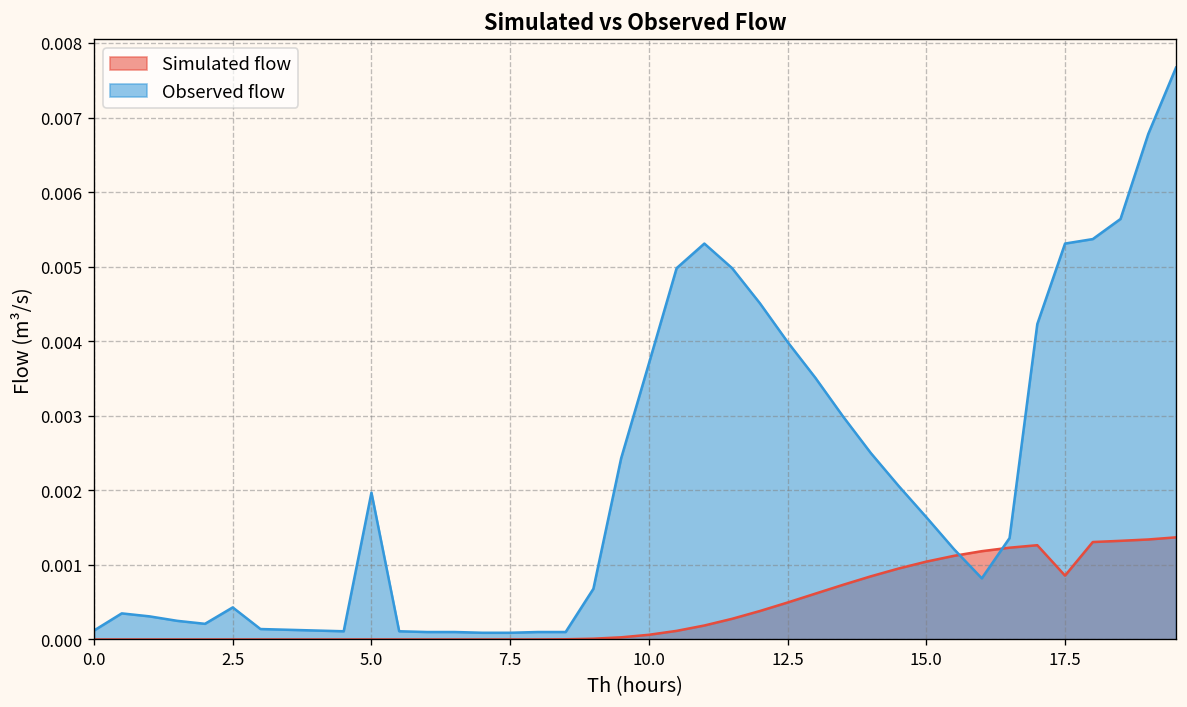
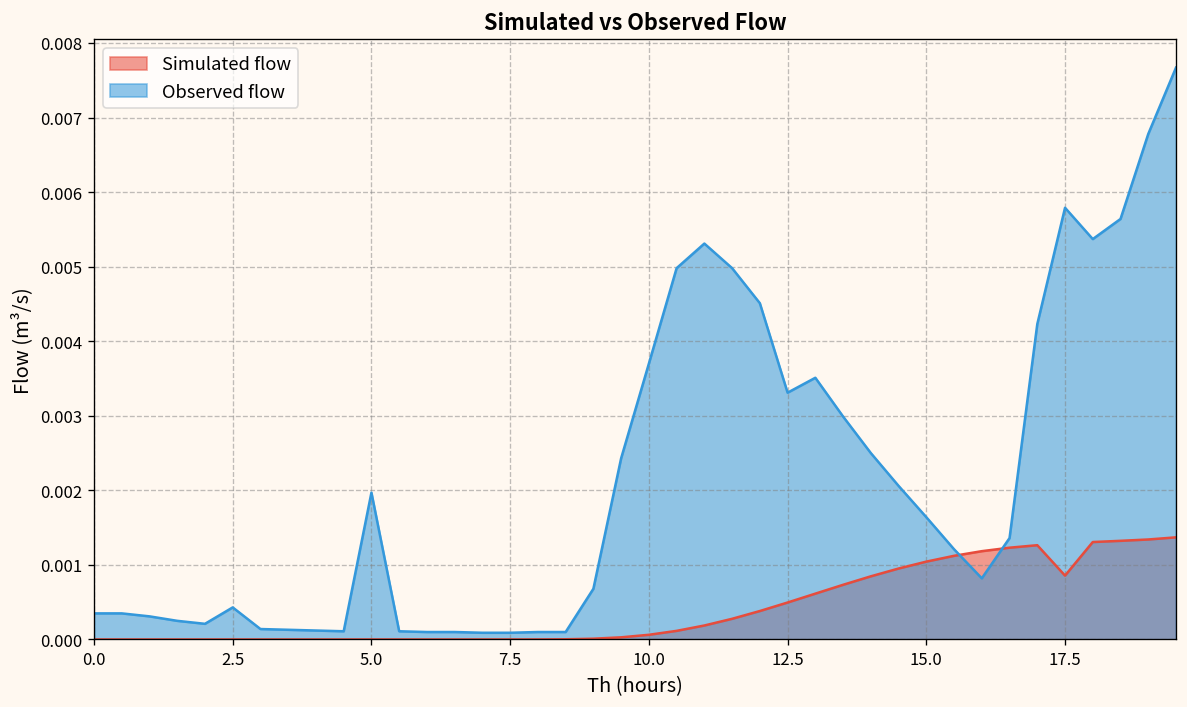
Observed flow, 0.0: 0.0001 -> 0.0004
Observed flow, 12.5: 0.0040 -> 0.0033
Observed flow, 17.5: 0.0053 -> 0.0058
